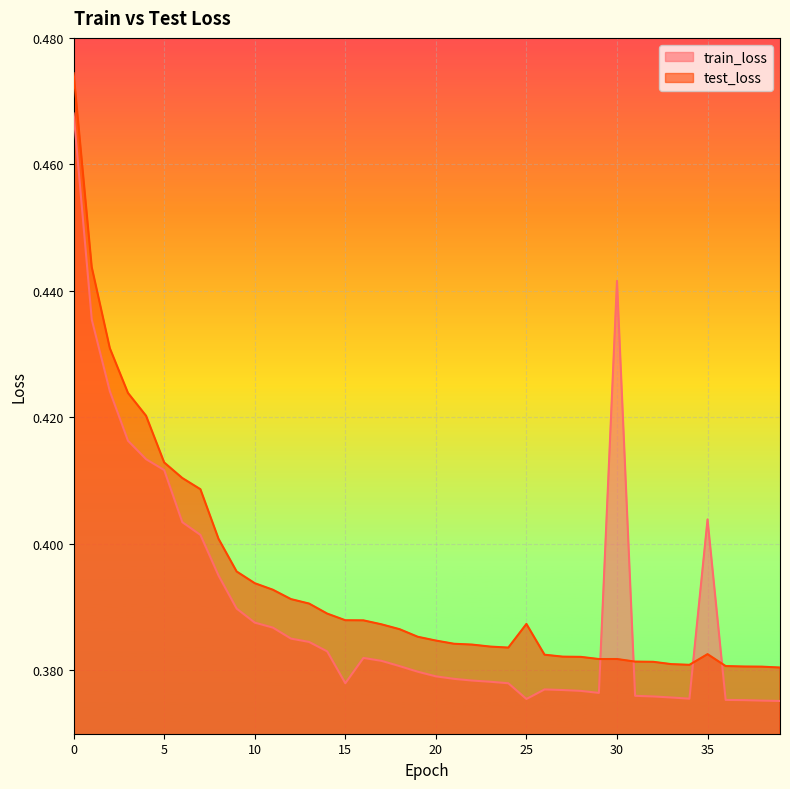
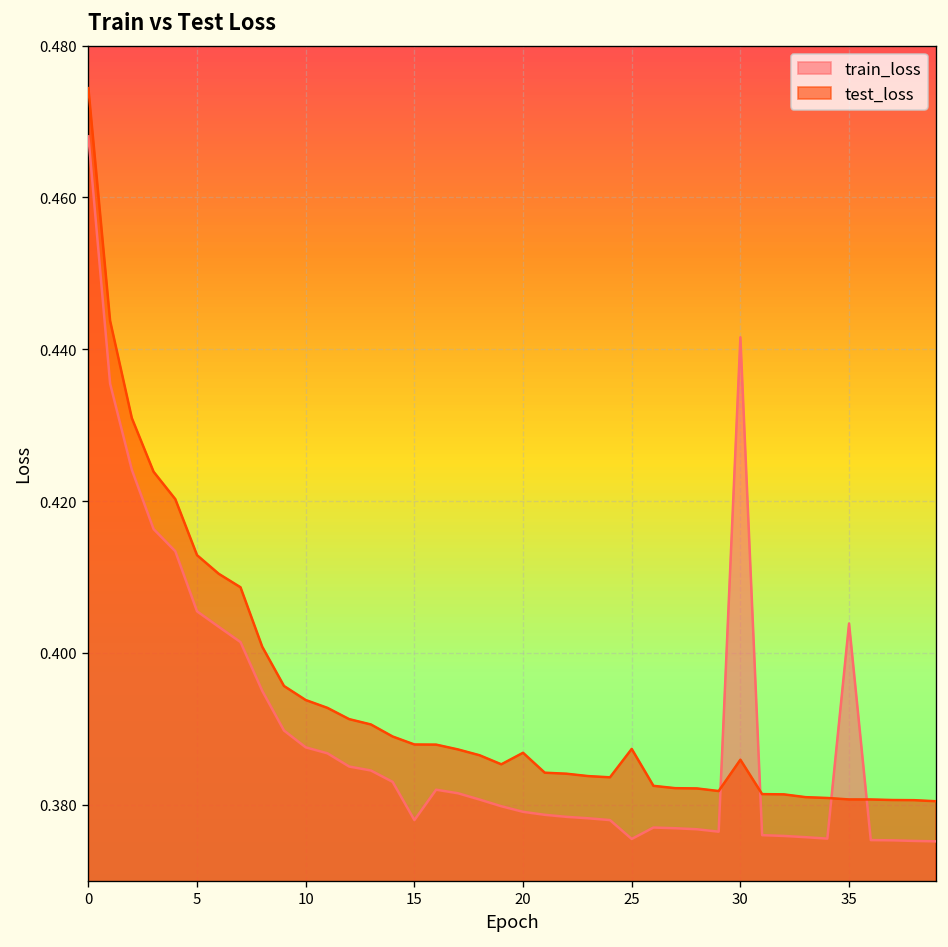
train_loss, 5: 0.412 -> 0.405
test_loss, 20: 0.385 -> 0.387
test_loss, 30: 0.382 -> 0.386
test_loss, 35: 0.383 -> 0.381
